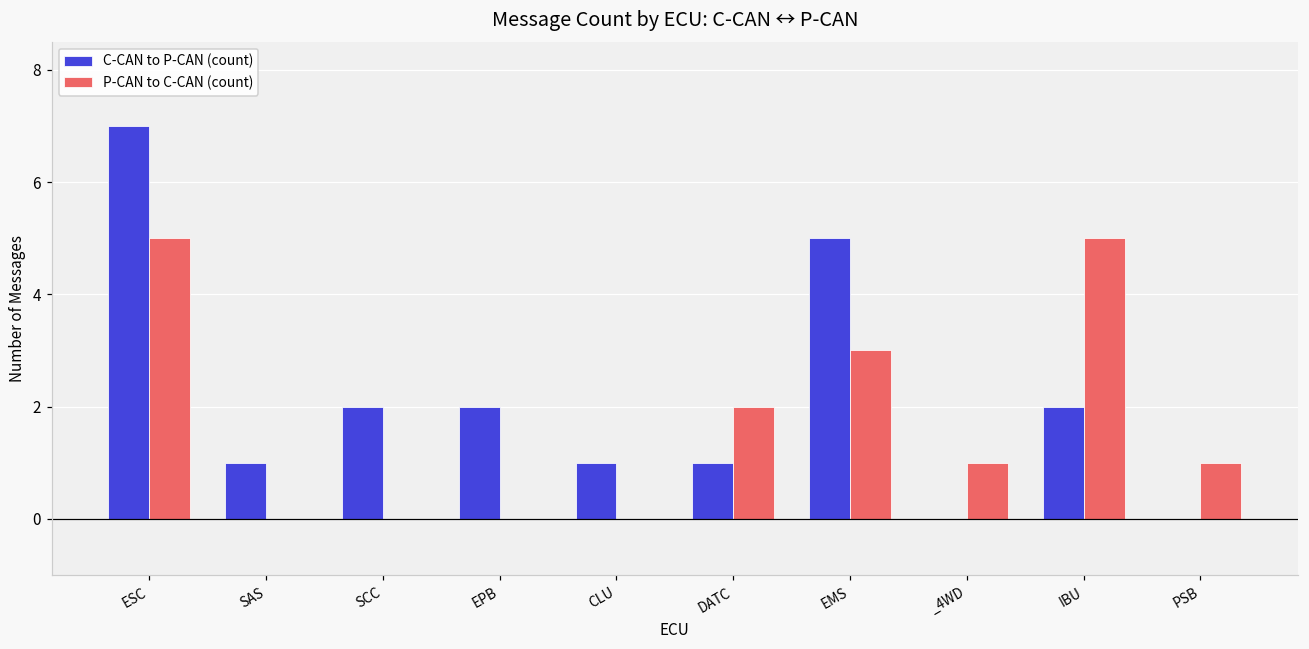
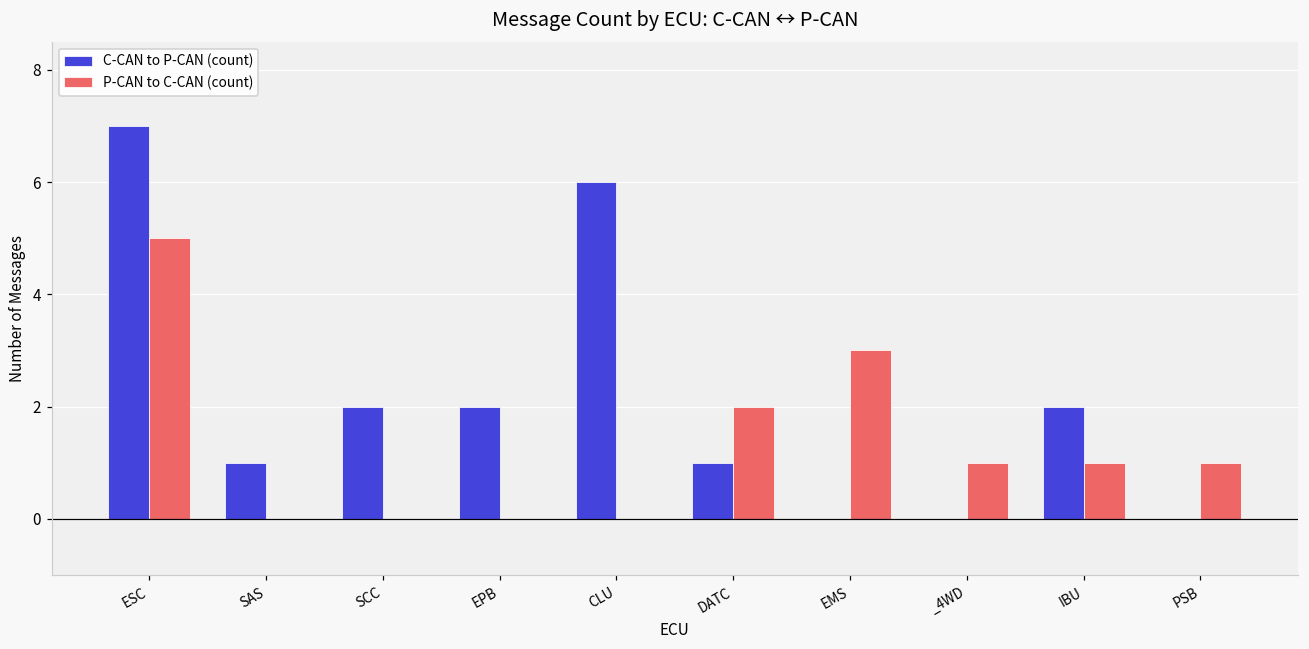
C-CAN to P-CAN (count), CLU: 1 -> 6
C-CAN to P-CAN (count), EMS: 5 -> 0
P-CAN to C-CAN (count), IBU: 5 -> 1
